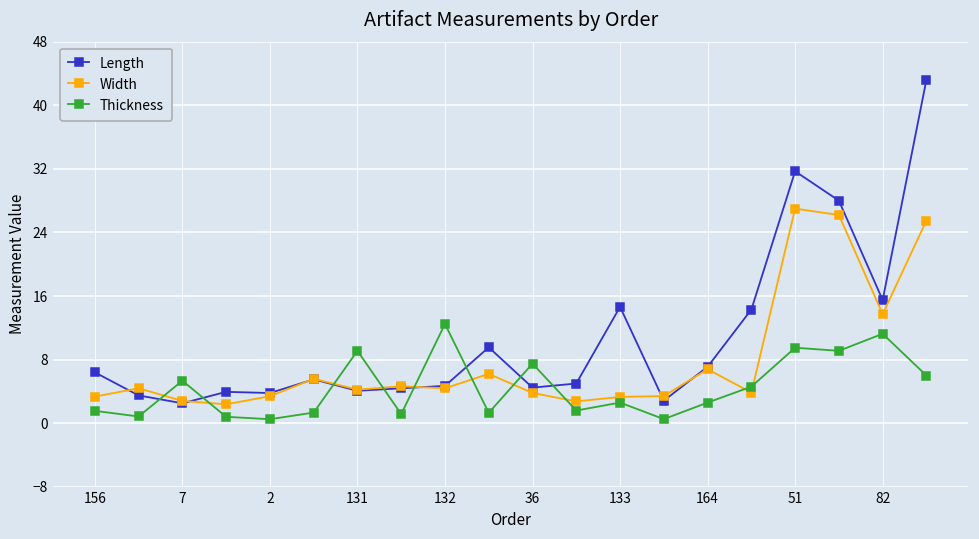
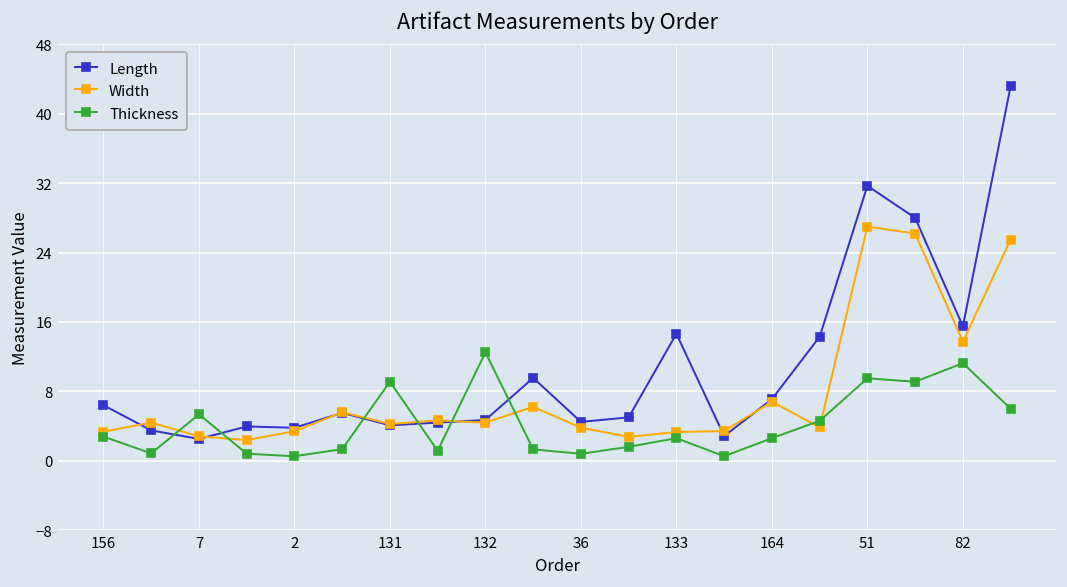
Thickness, 156: 2 -> 3
Thickness, 36: 8 -> 1
